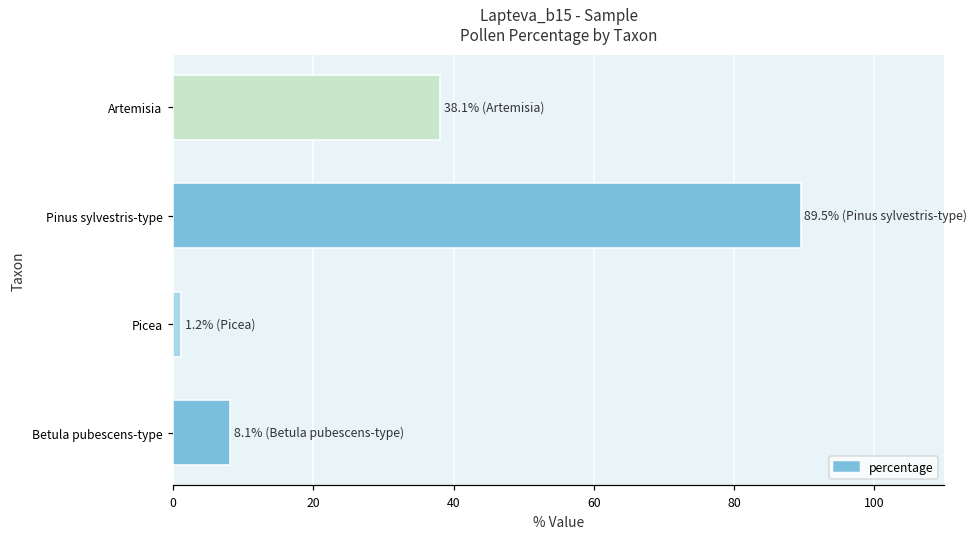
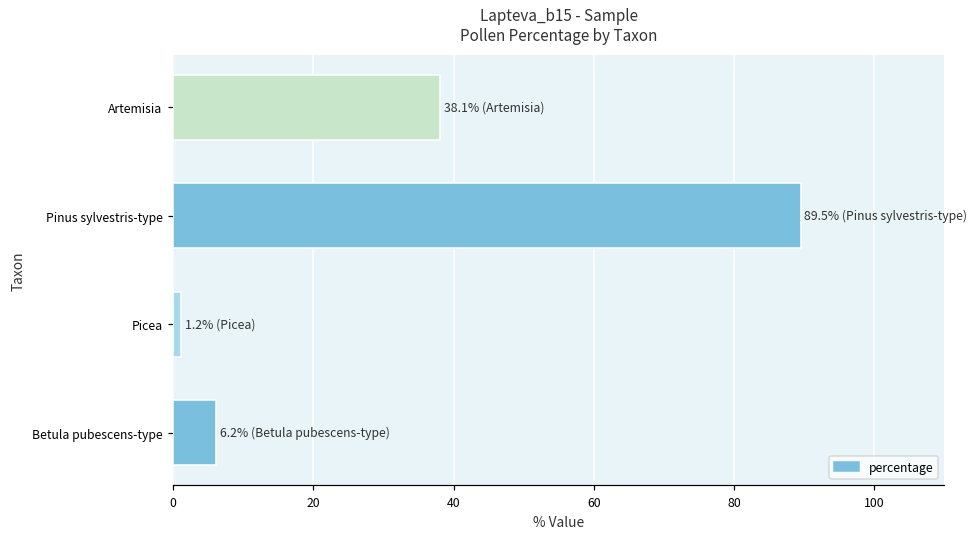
Betula pubescens-type: 8.1% -> 6.2%
